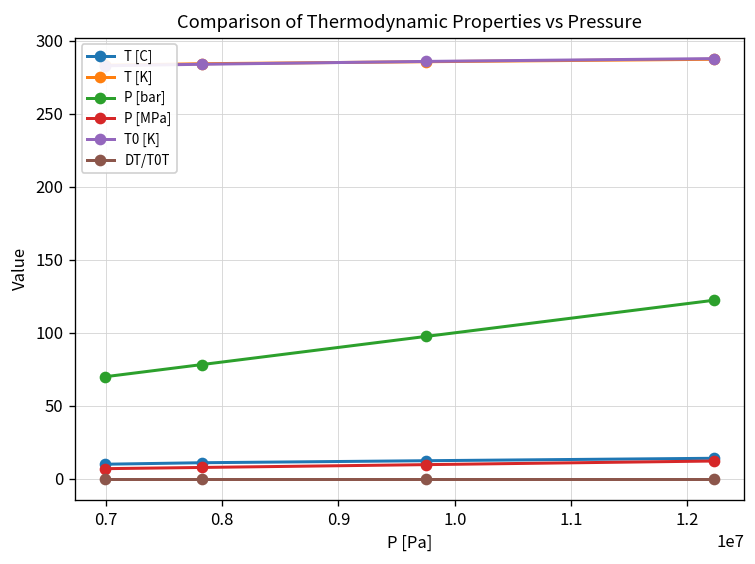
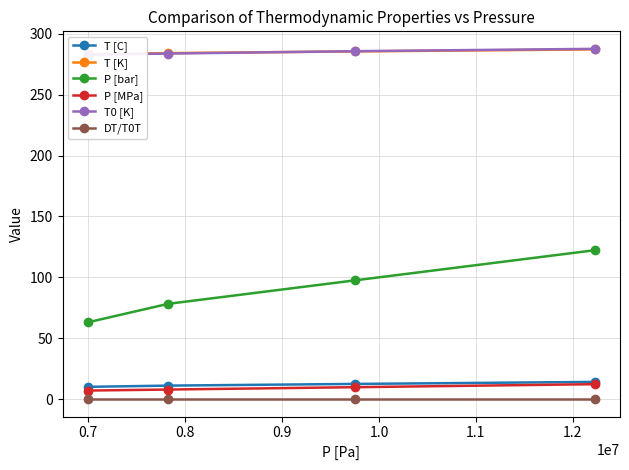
P [bar], 0.7: 70 -> 63
